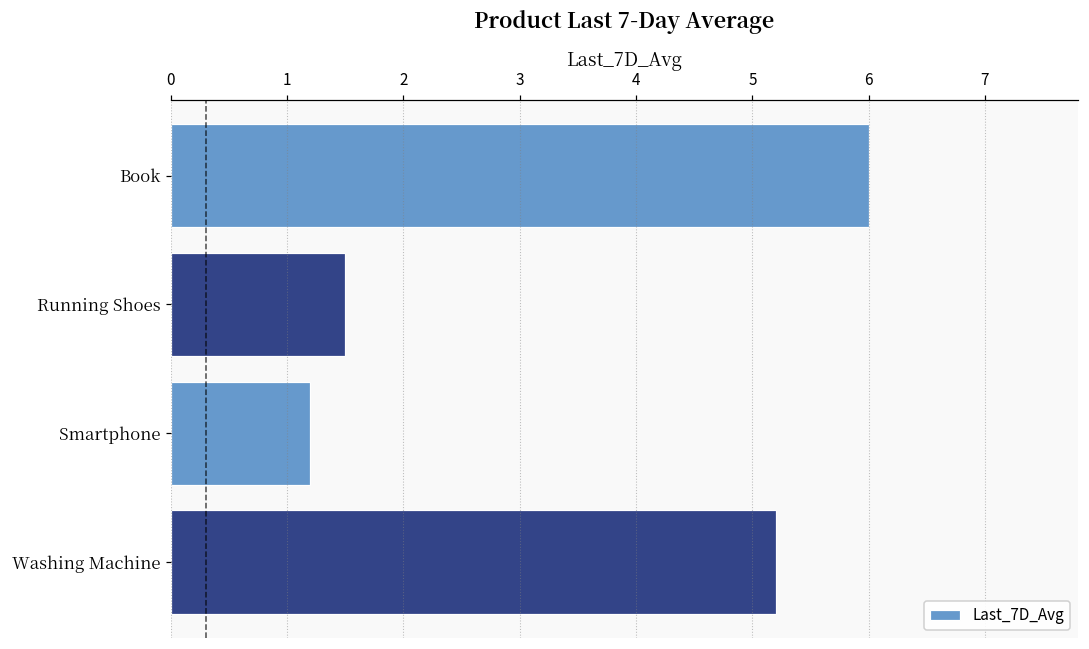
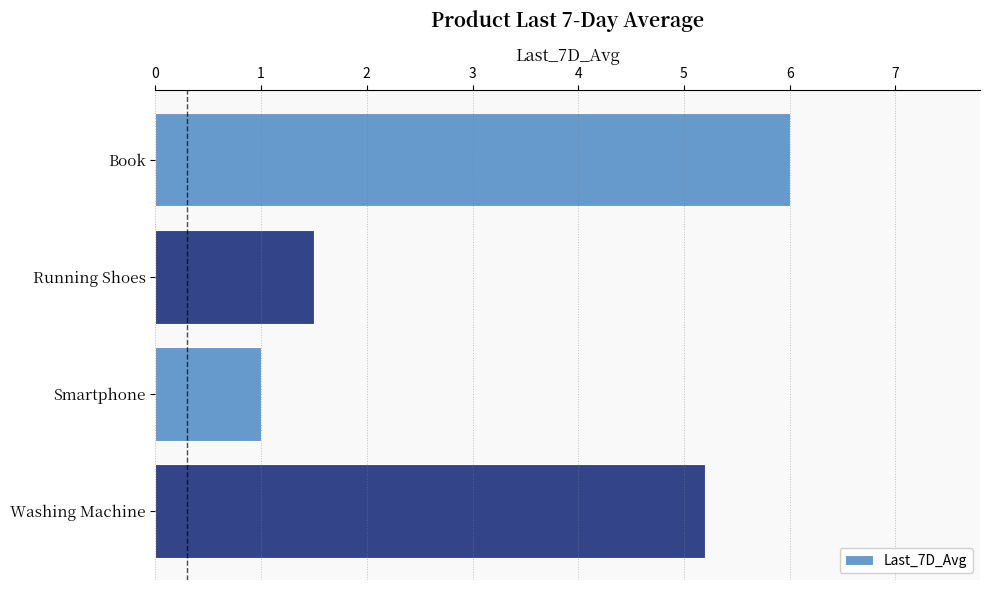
Smartphone: 1.2 -> 1.0
